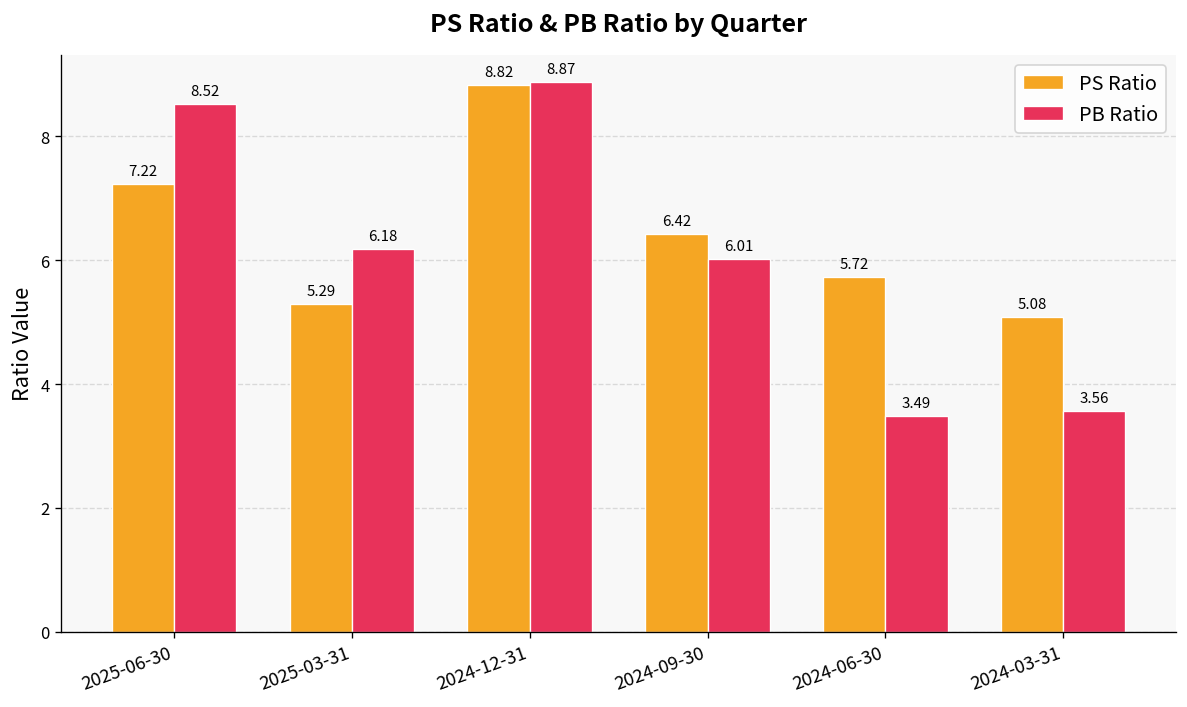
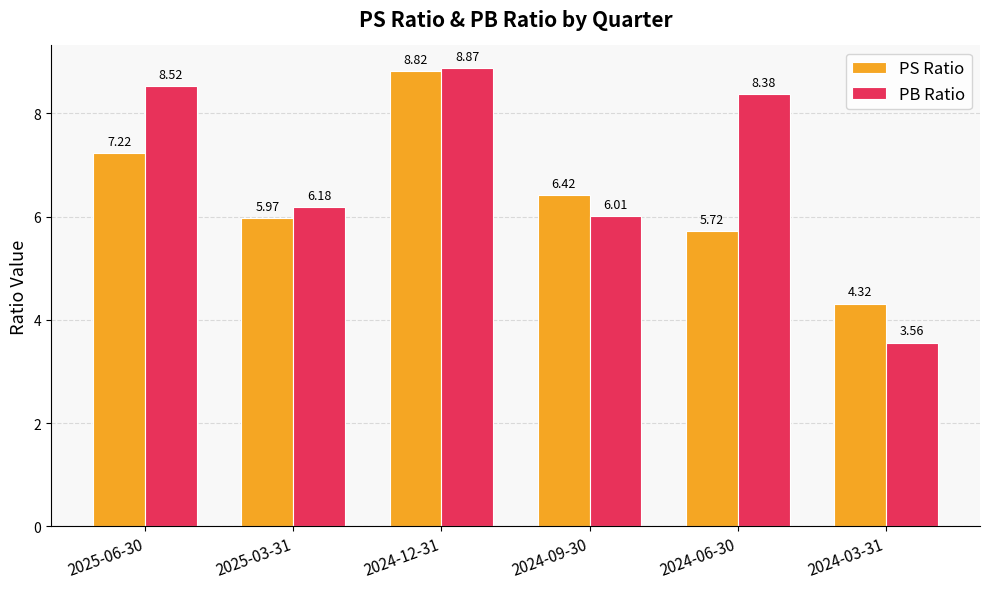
PS Ratio, 2025-03-31: 5.29 -> 5.97
PB Ratio, 2024-06-30: 3.49 -> 8.38
PS Ratio, 2024-03-31: 5.08 -> 4.32
